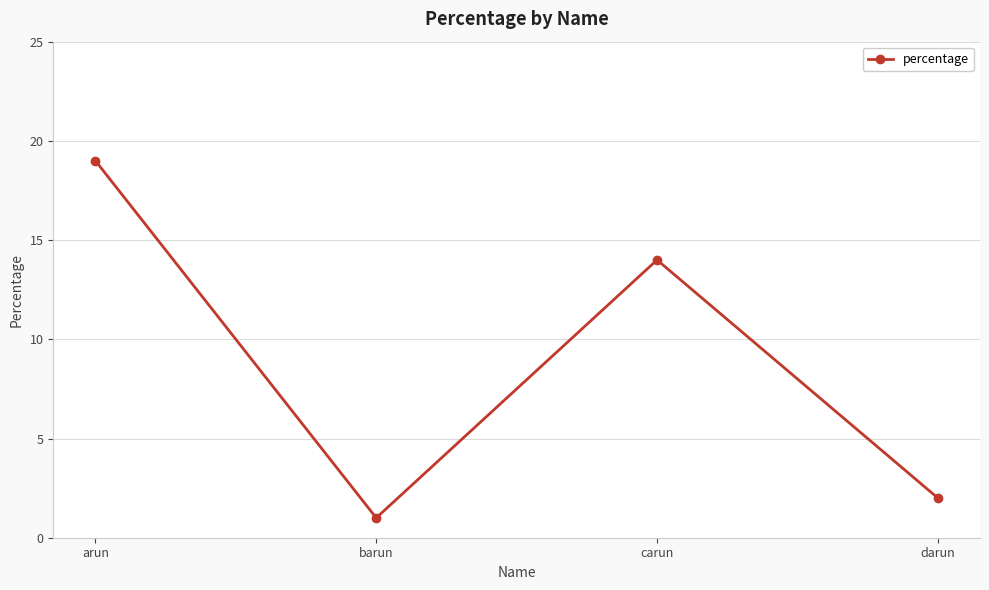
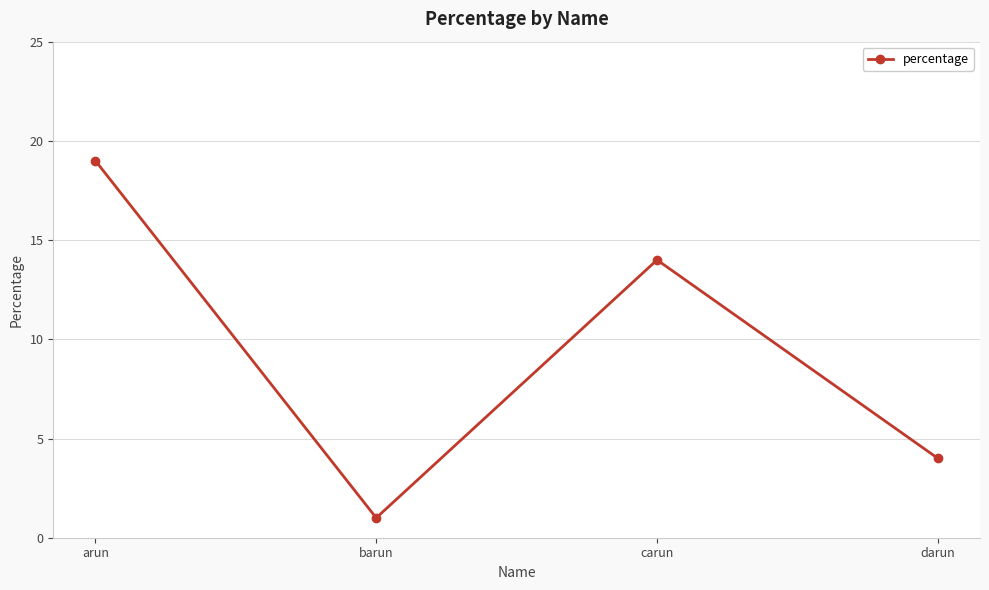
darun: 2 -> 4
